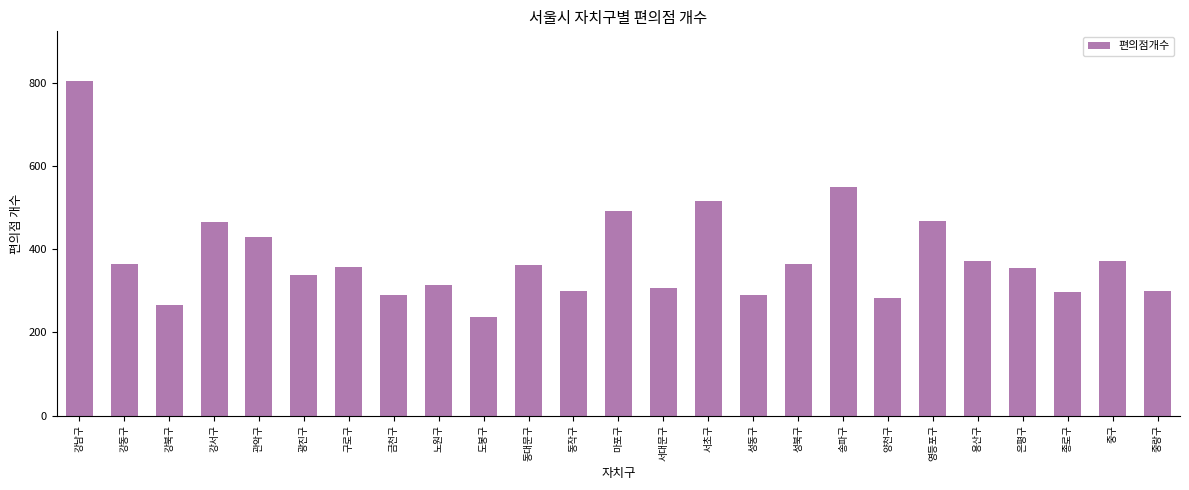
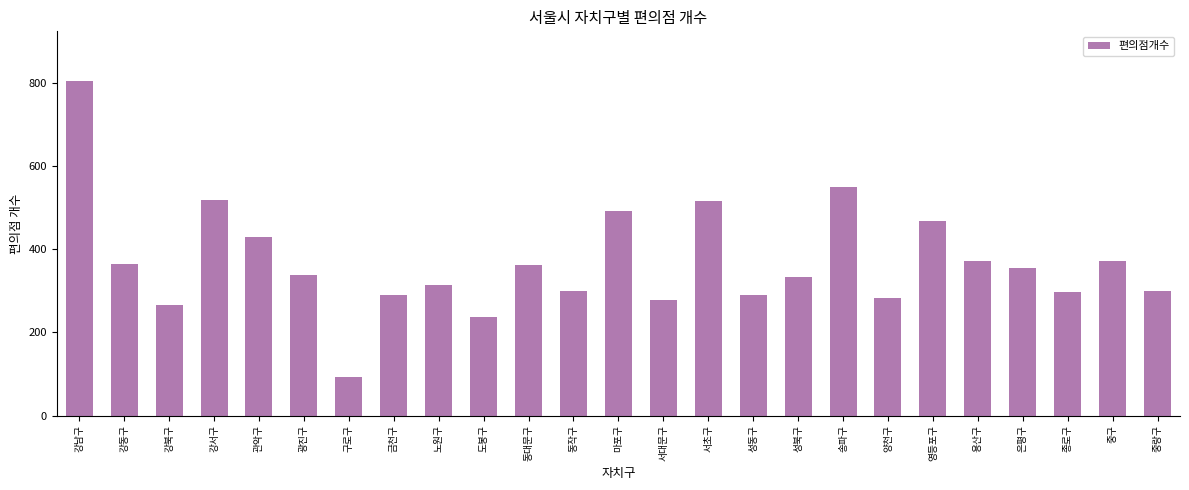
강서구: 470 -> 520
구로구: 360 -> 90
서대문구: 310 -> 280
성북구: 370 -> 330
